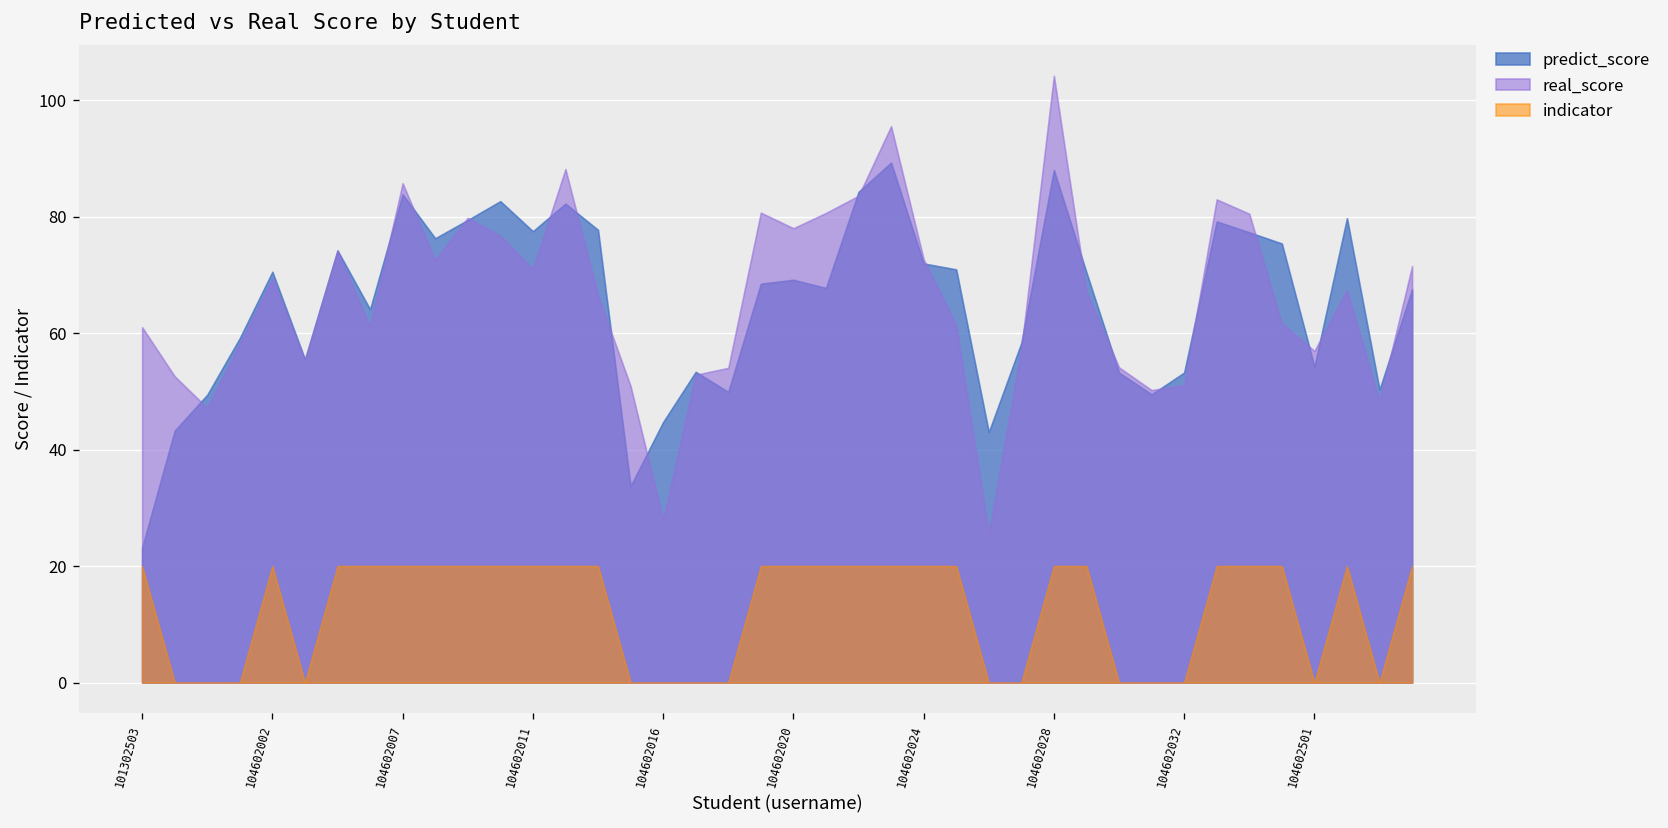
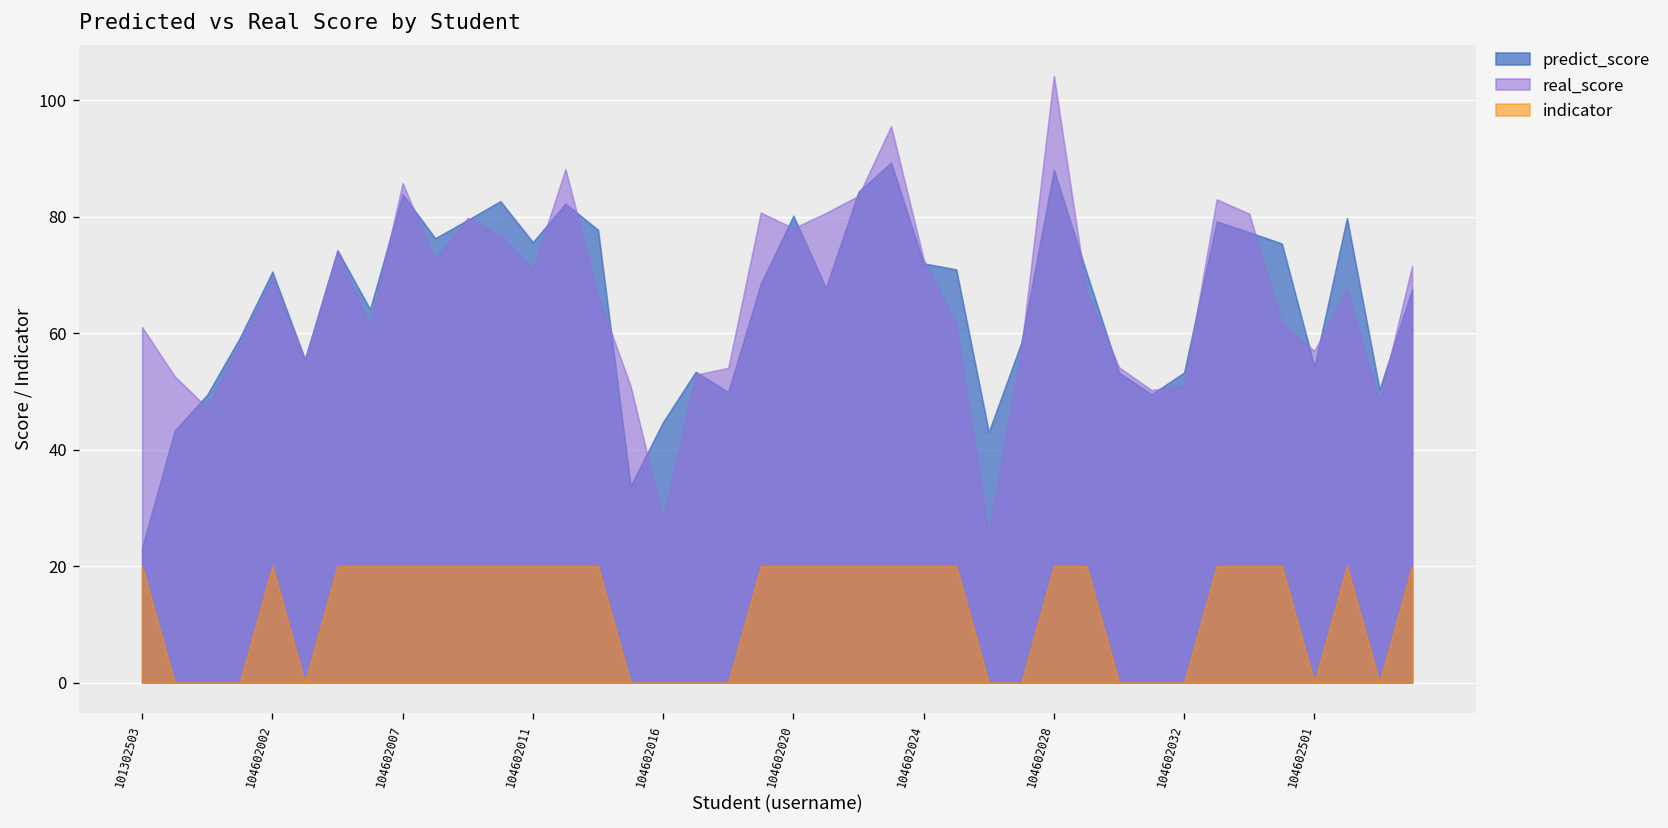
predict_score, 104602011: 77 -> 76
predict_score, 104602020: 69 -> 80
